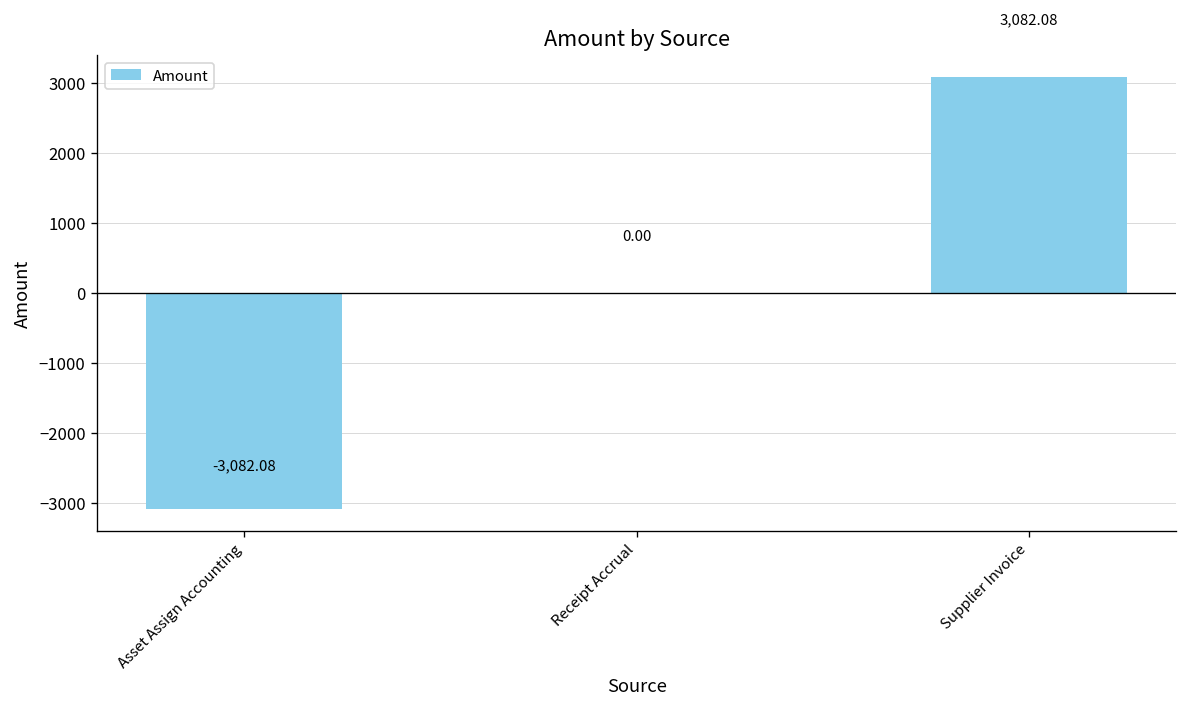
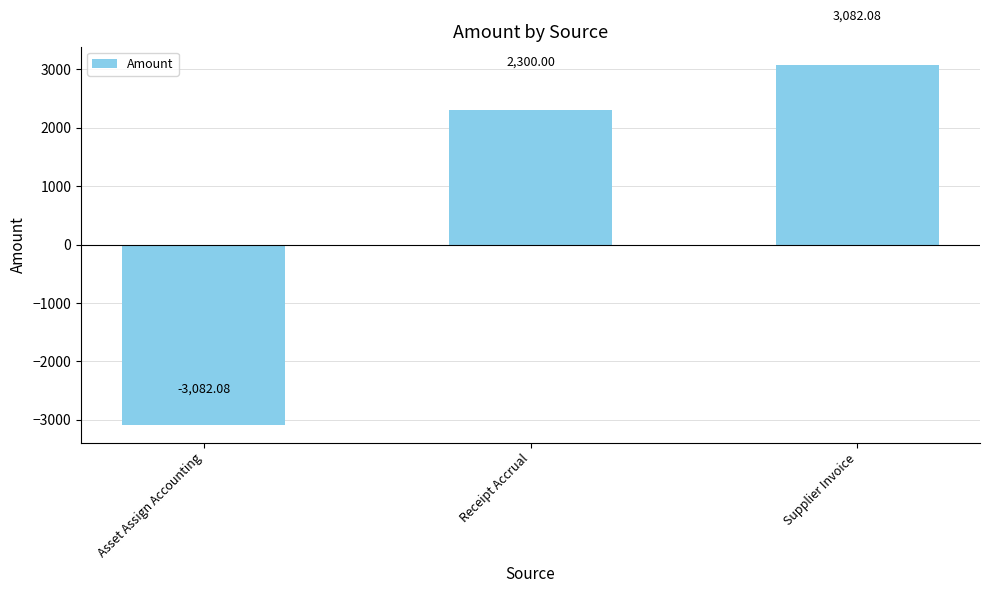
Receipt Accrual: 0.00 -> 2,300.00
